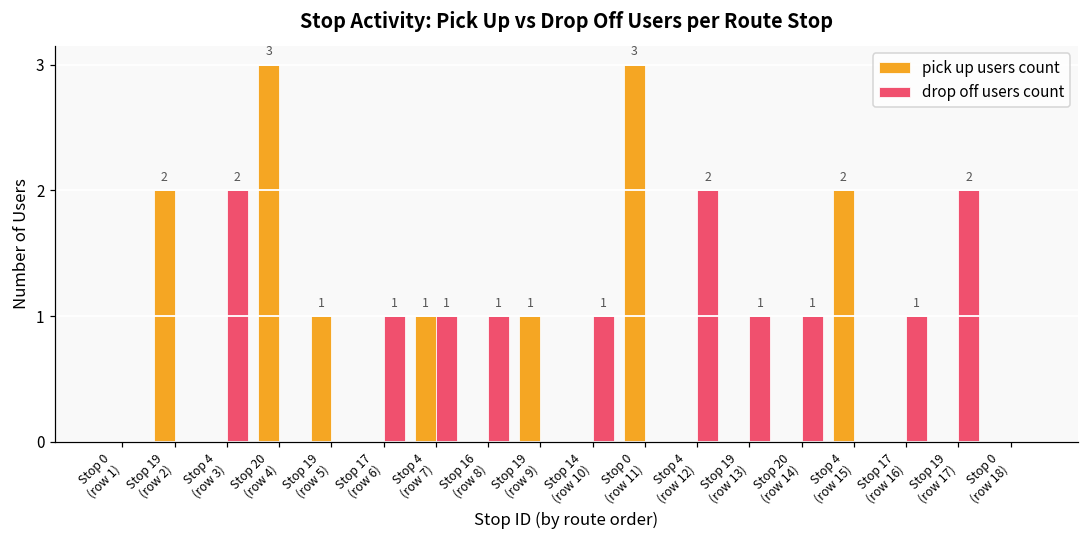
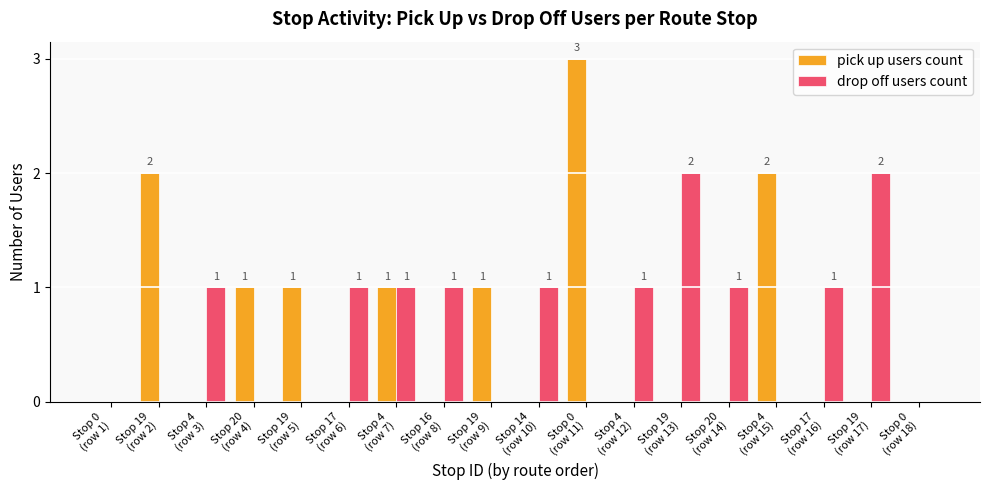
drop off users count, Stop 4 (row 3): 2 -> 1
pick up users count, Stop 20 (row 4): 3 -> 1
drop off users count, Stop 4 (row 12): 2 -> 1
drop off users count, Stop 19 (row 13): 1 -> 2
